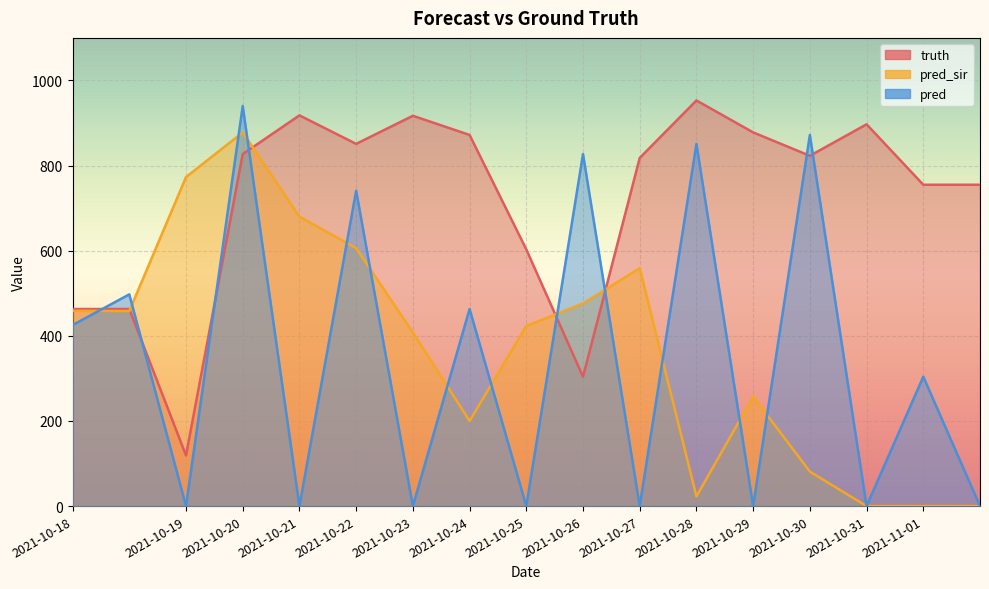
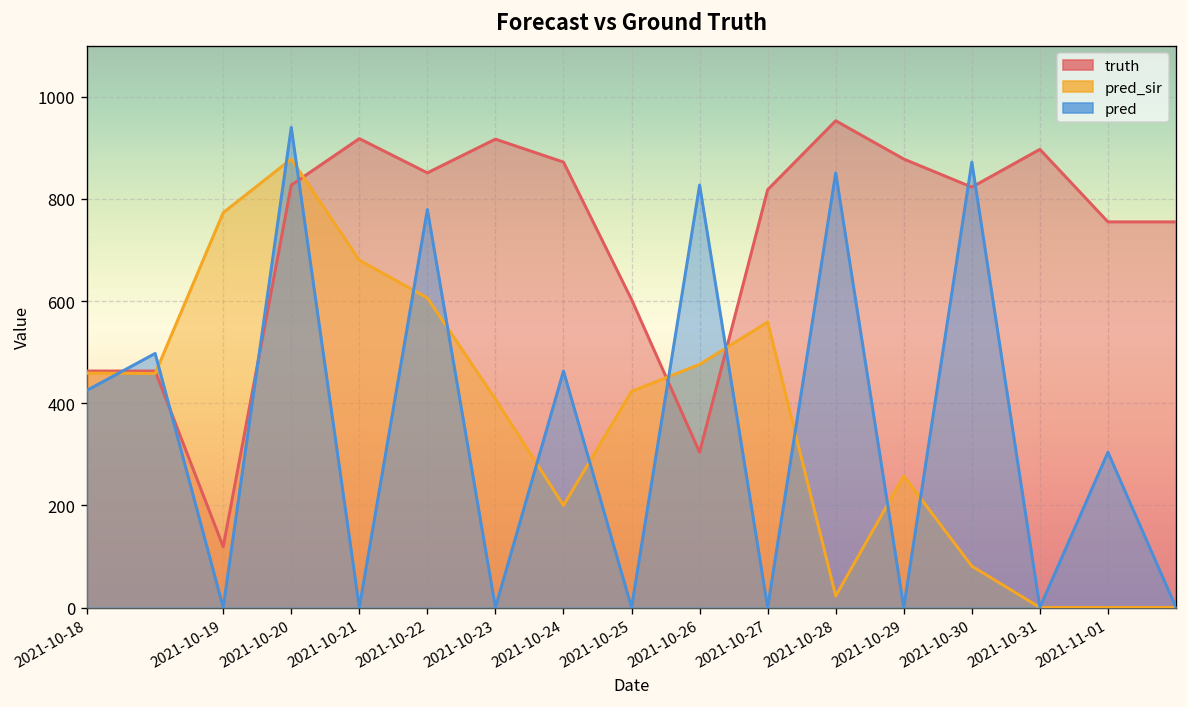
pred, 2021-10-22: 740 -> 780
